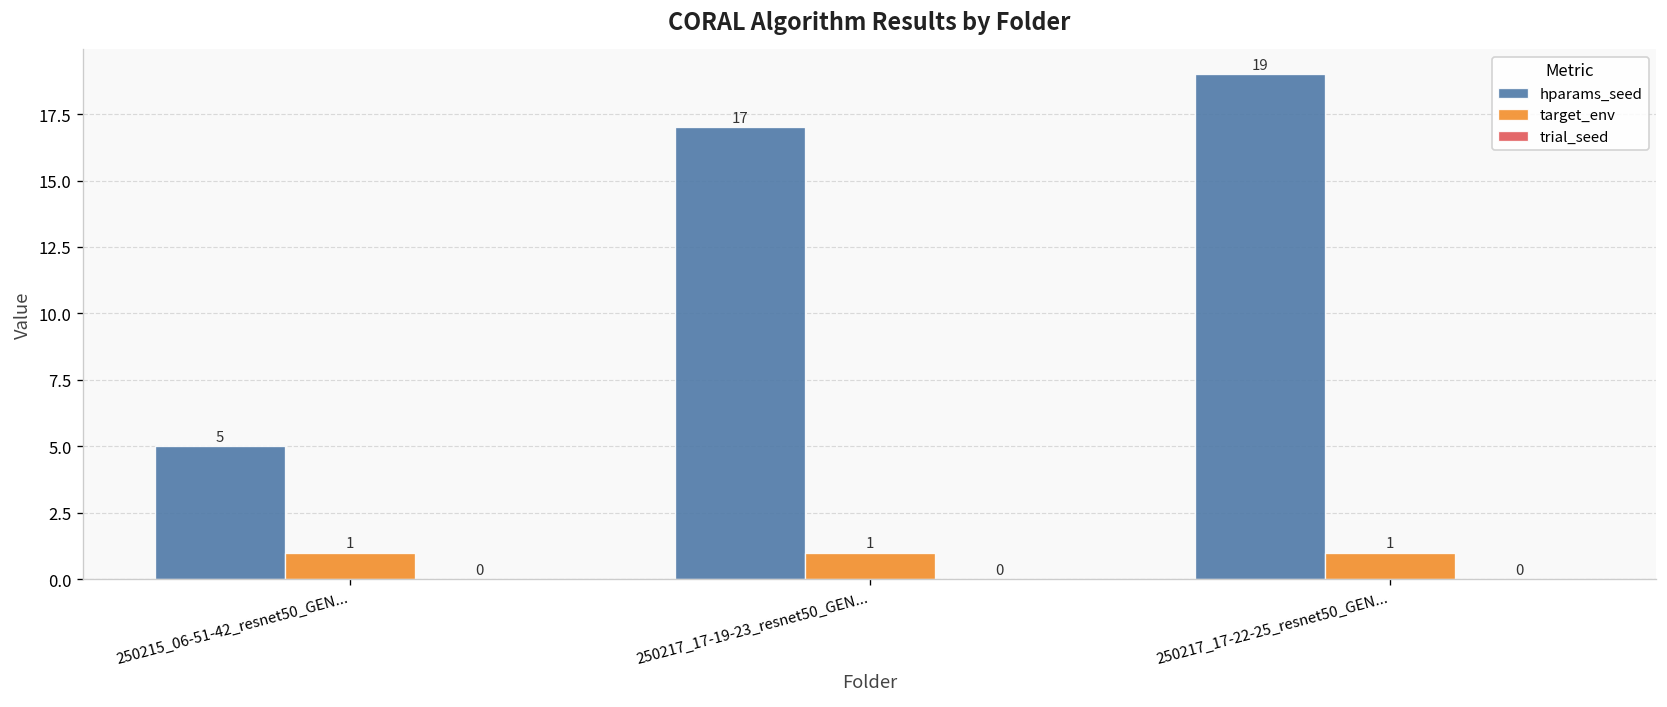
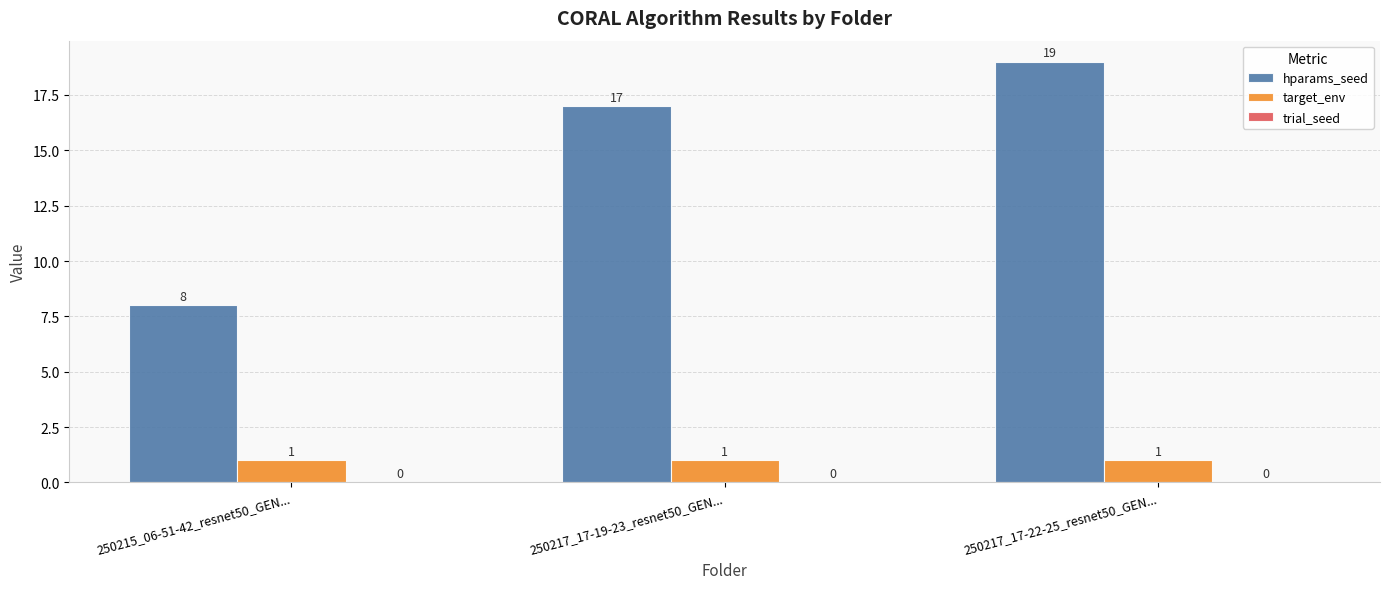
hparams_seed, 250215_06-51-42_resnet50_GEN...: 5 -> 8
